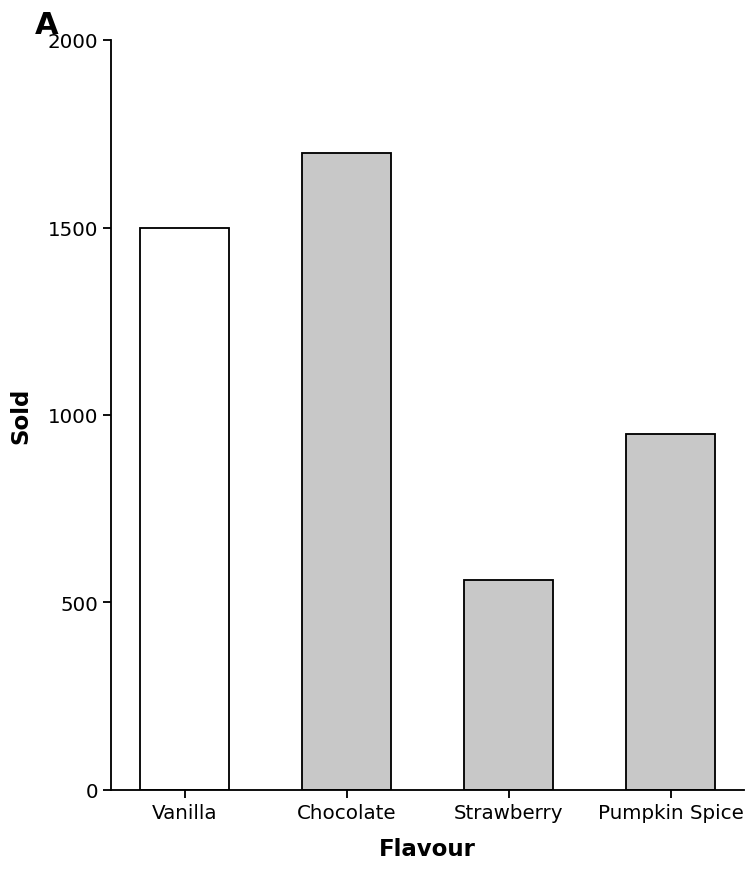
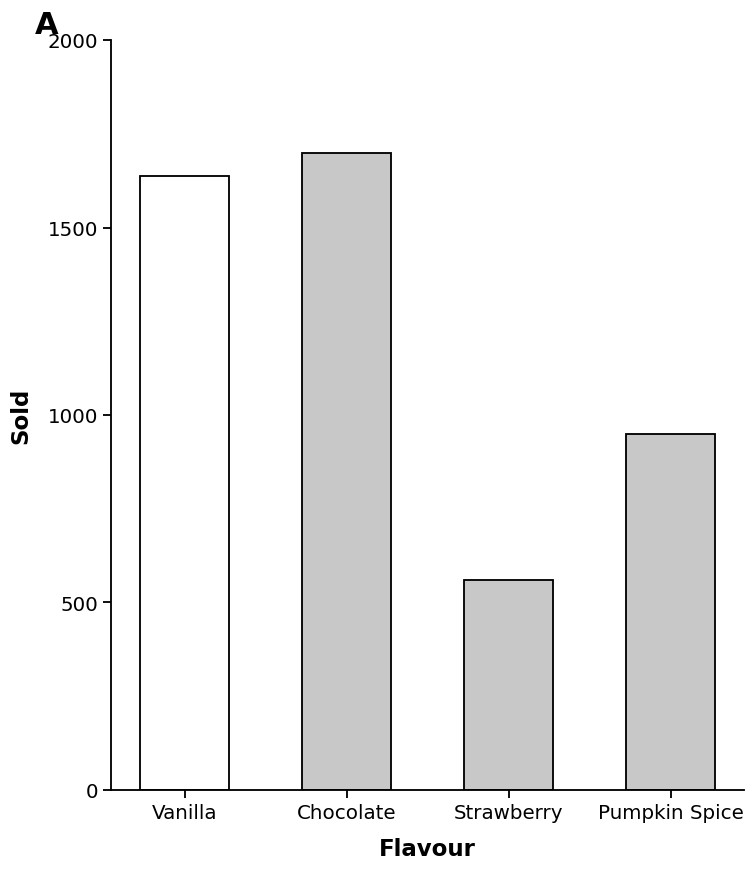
Vanilla: 1500 -> 1640
